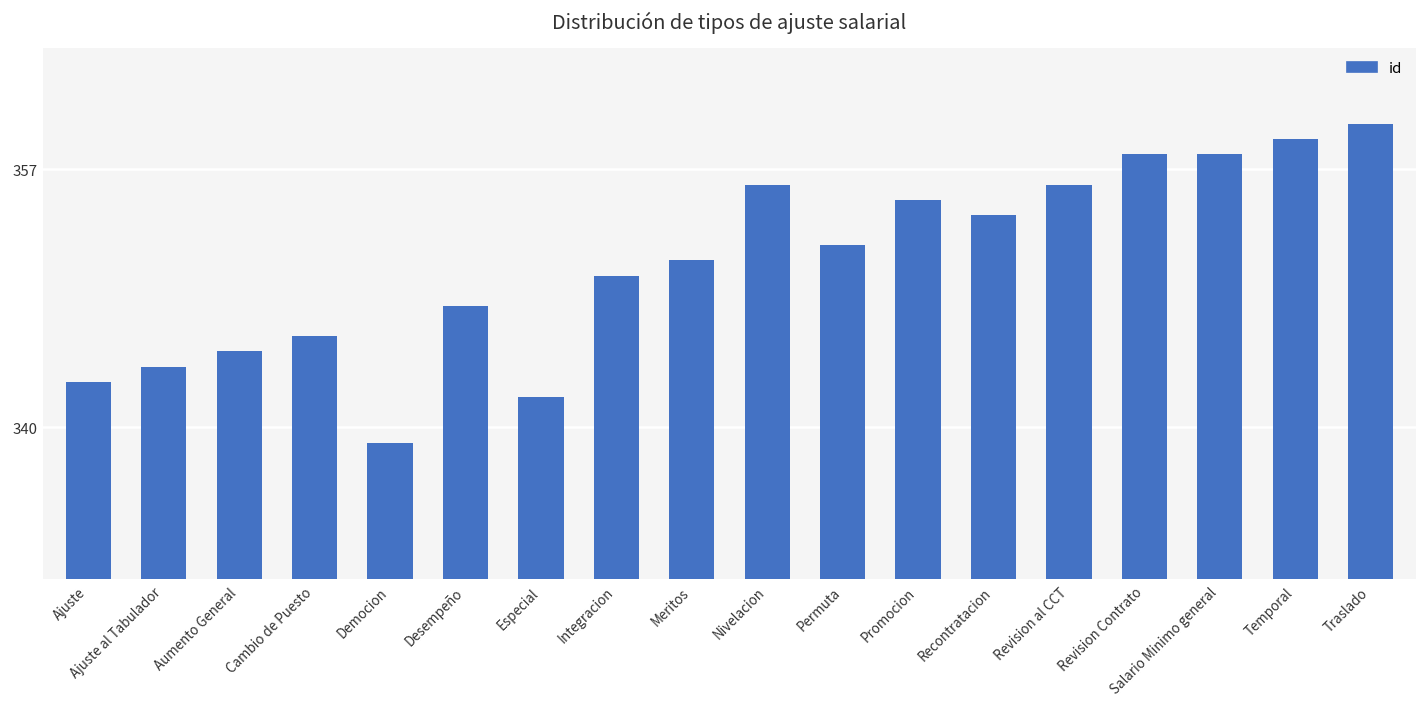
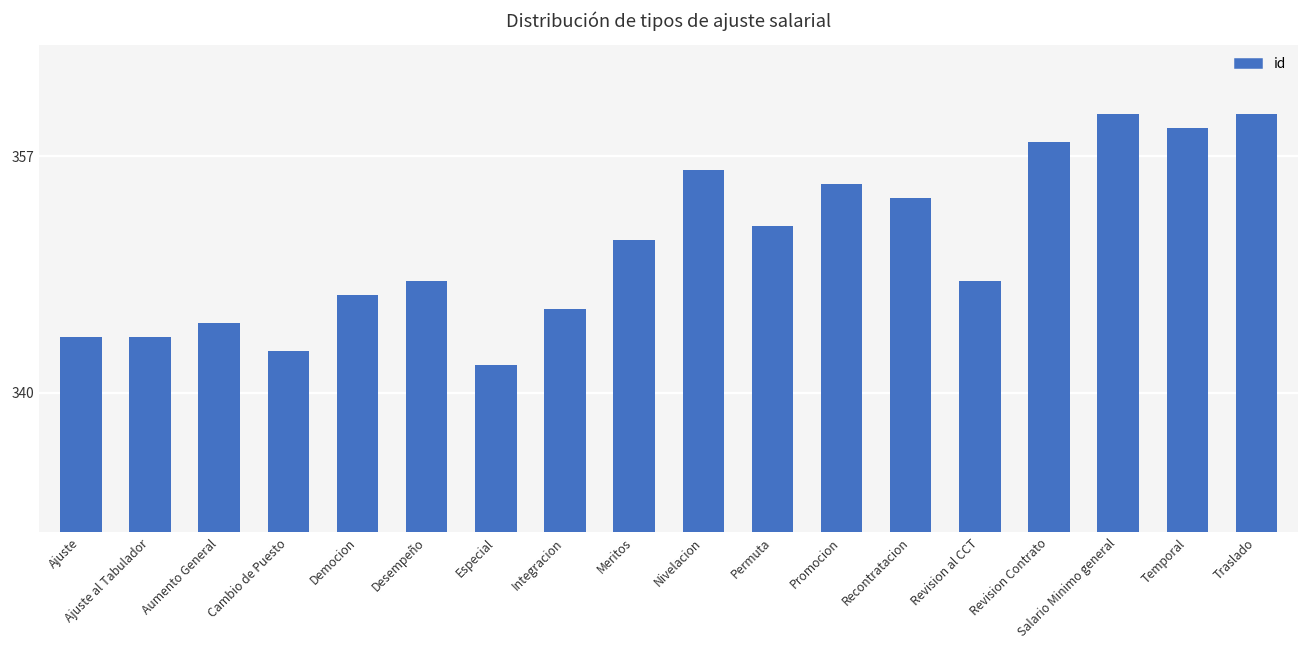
Ajuste: 343 -> 344
Cambio de Puesto: 346 -> 343
Democion: 339 -> 347
Integracion: 350 -> 346
Revision al CCT: 356 -> 348
Salario Minimo general: 358 -> 360
